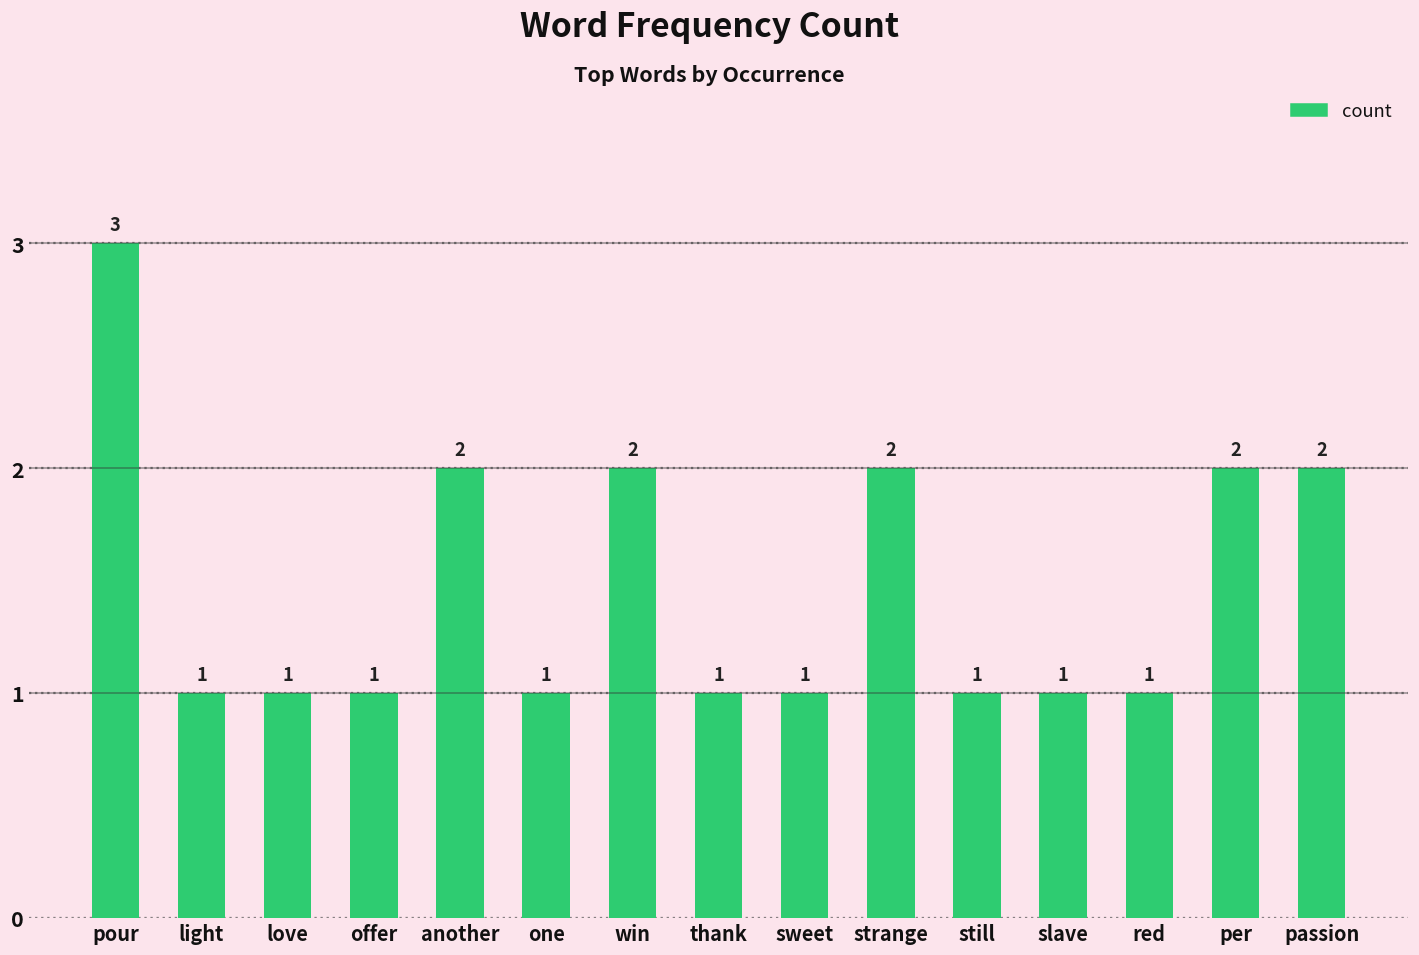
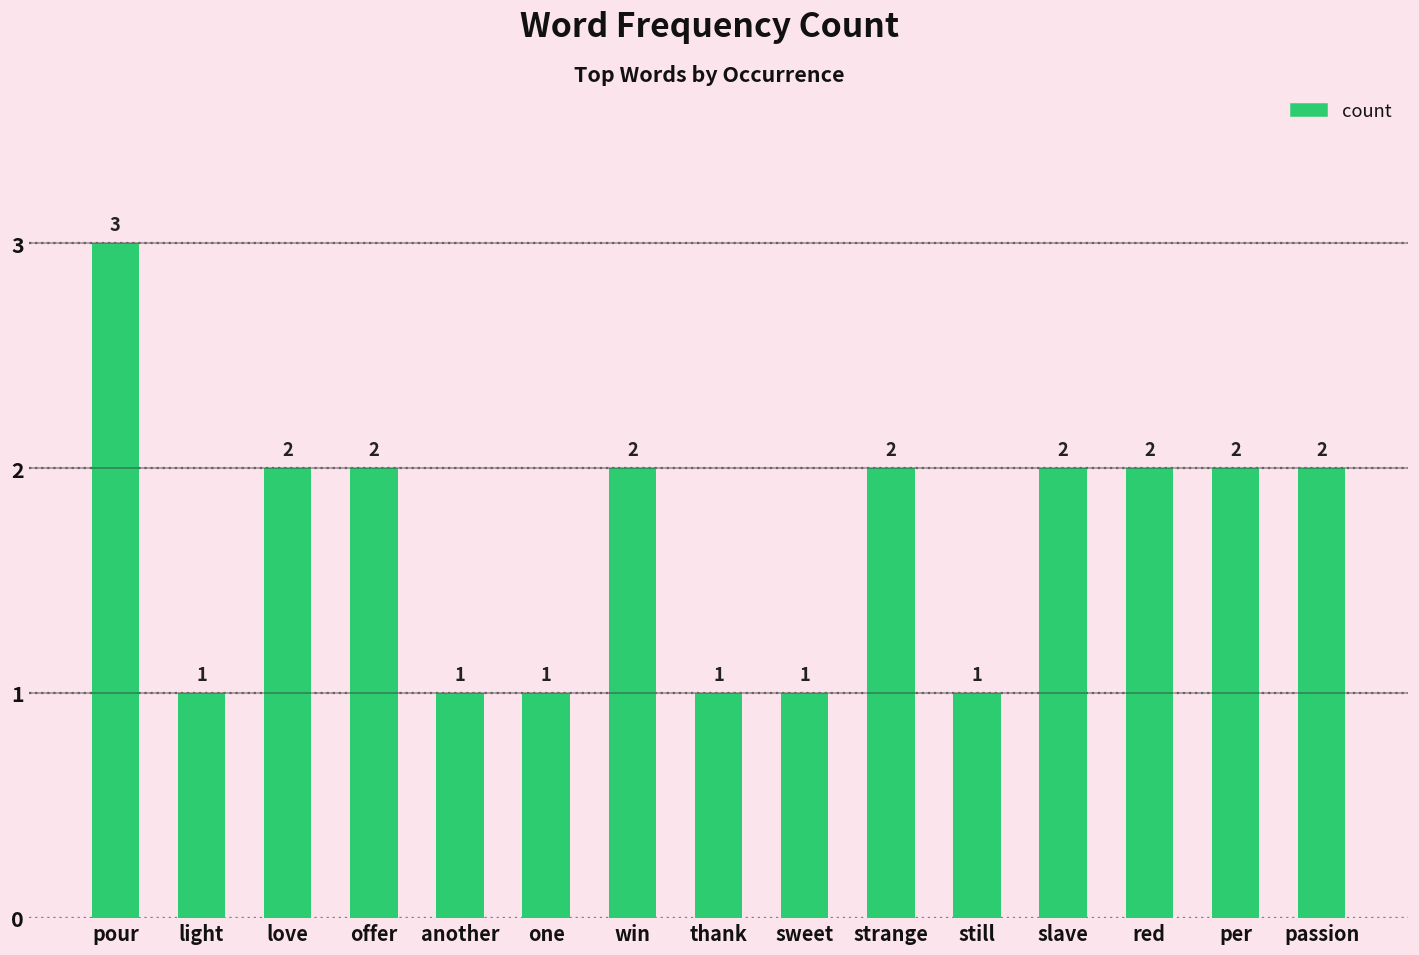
love: 1 -> 2
offer: 1 -> 2
another: 2 -> 1
slave: 1 -> 2
red: 1 -> 2
